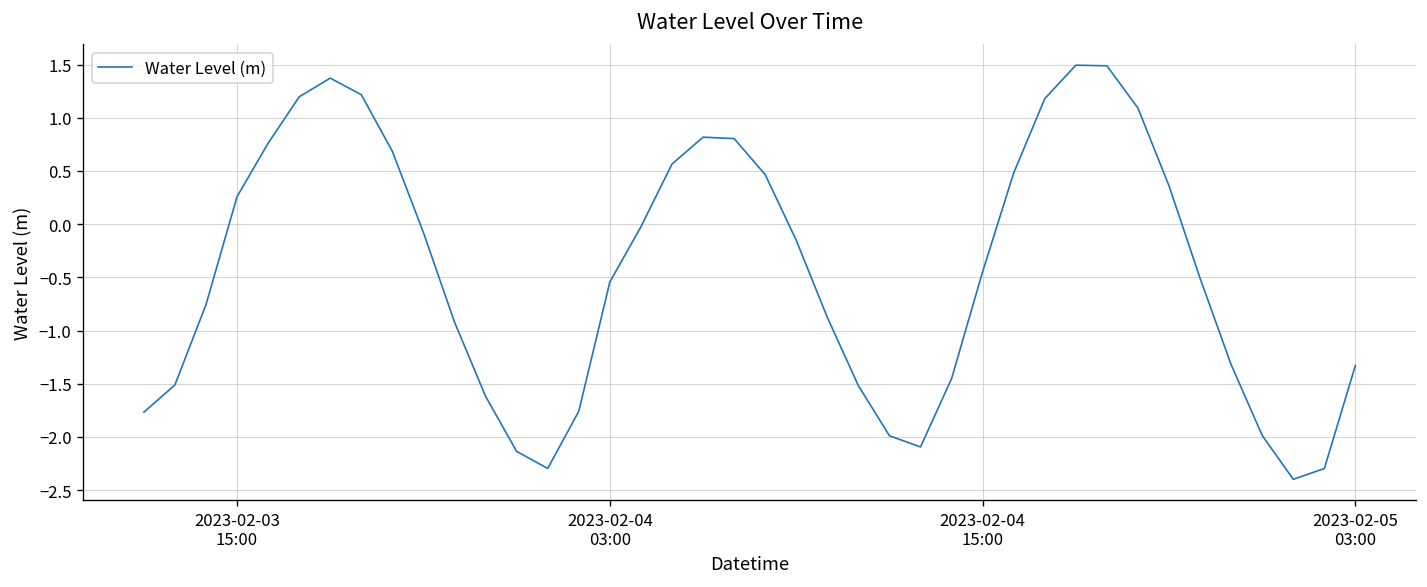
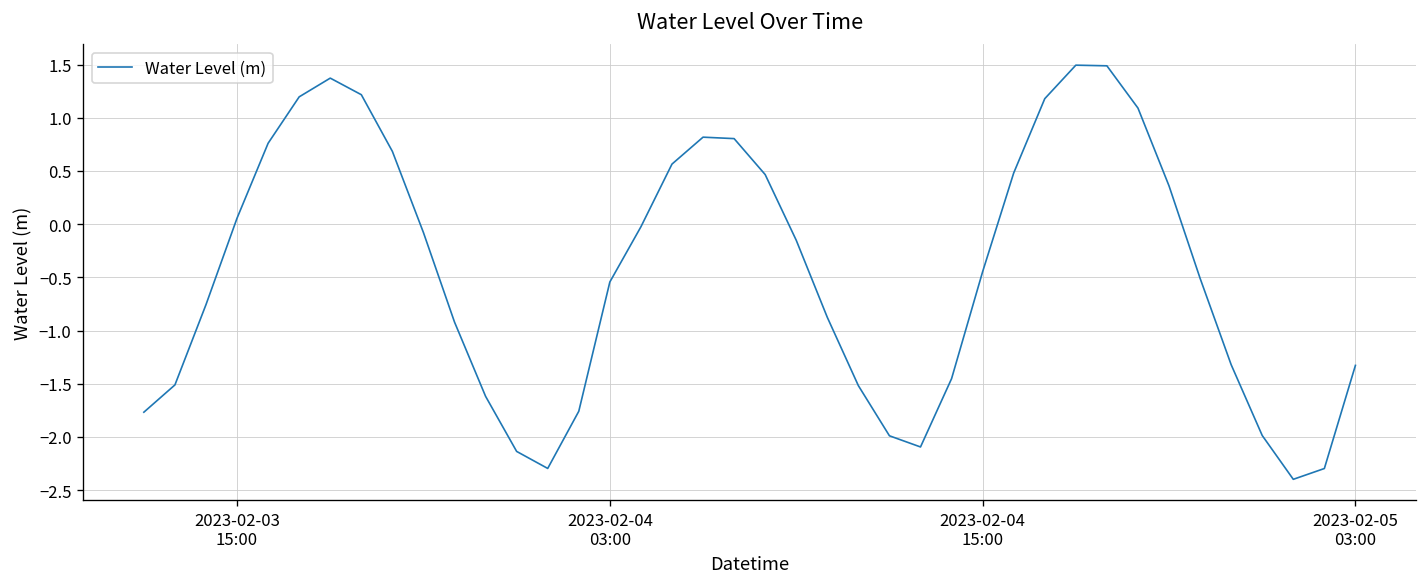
2023-02-03 15:00: 0.3 -> 0.1
